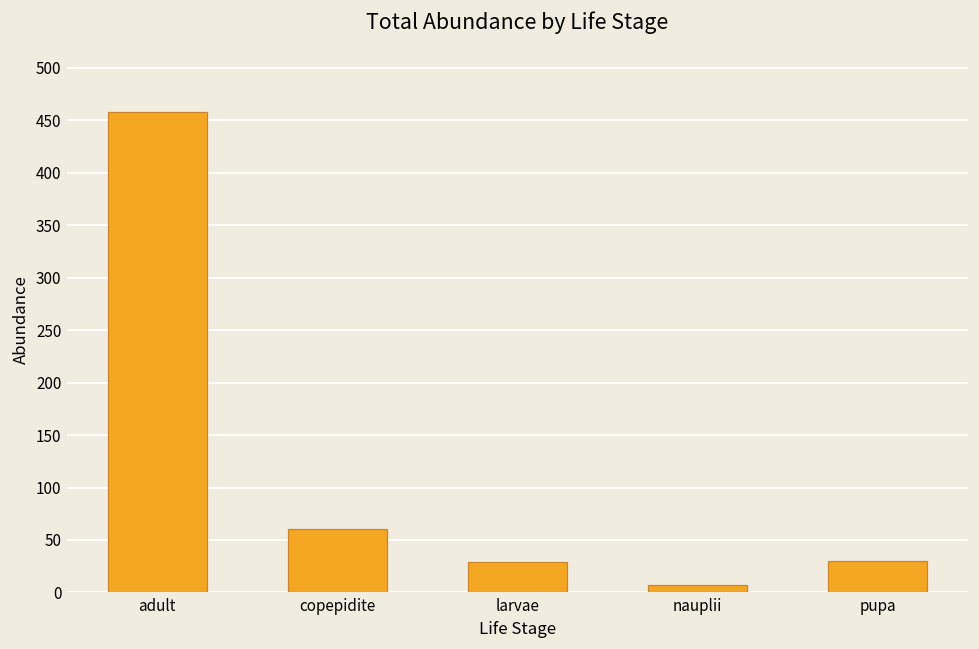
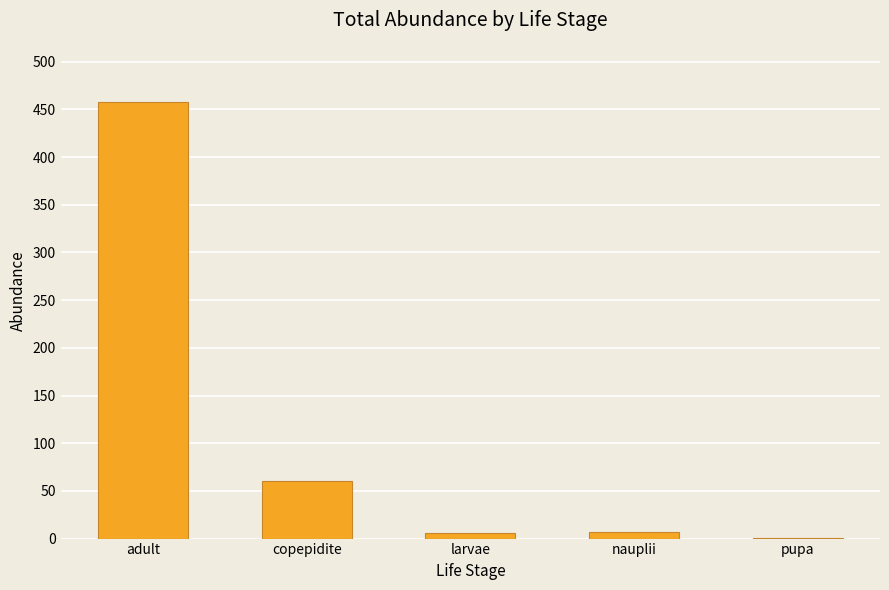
larvae: 30 -> 10
pupa: 30 -> 0
